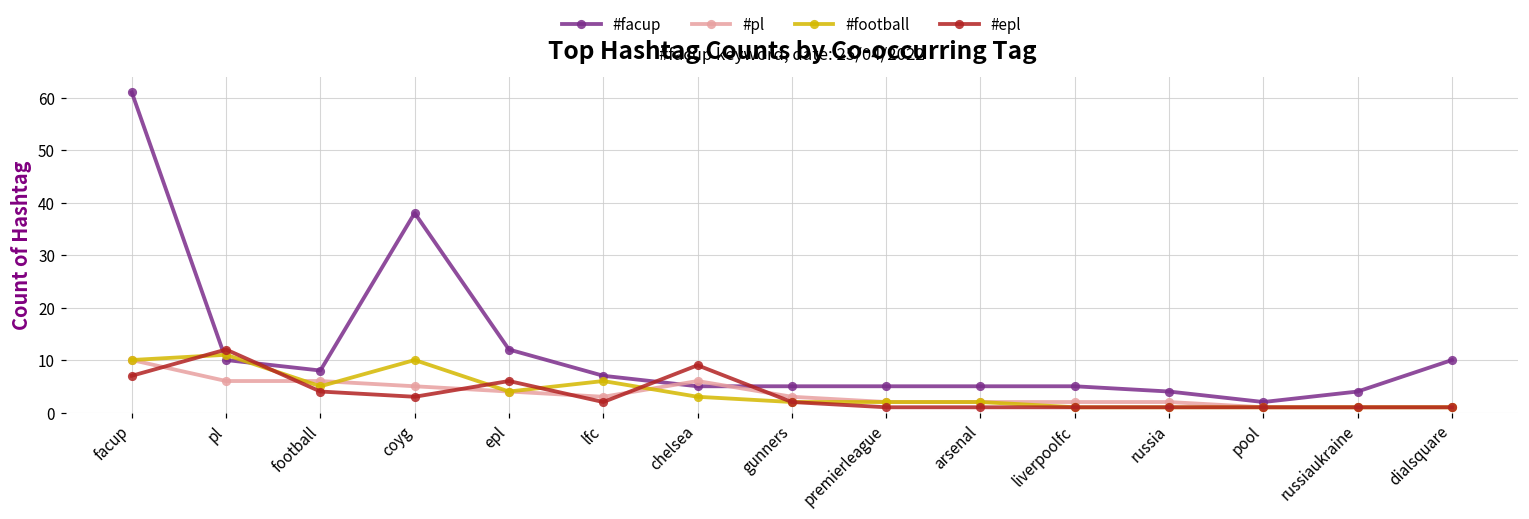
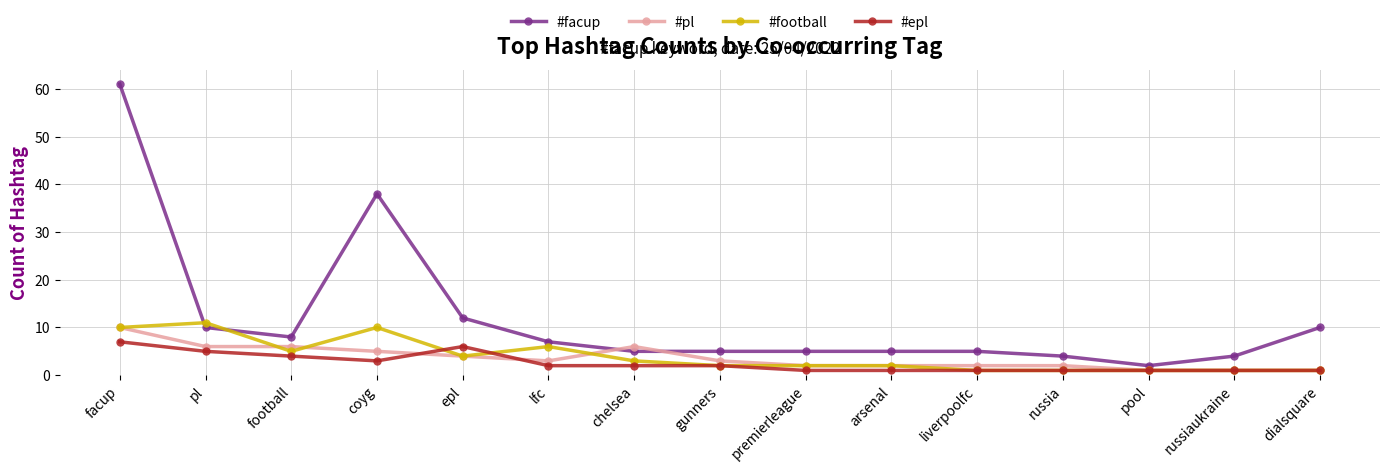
#epl, pl: 12 -> 5
#epl, chelsea: 9 -> 2
